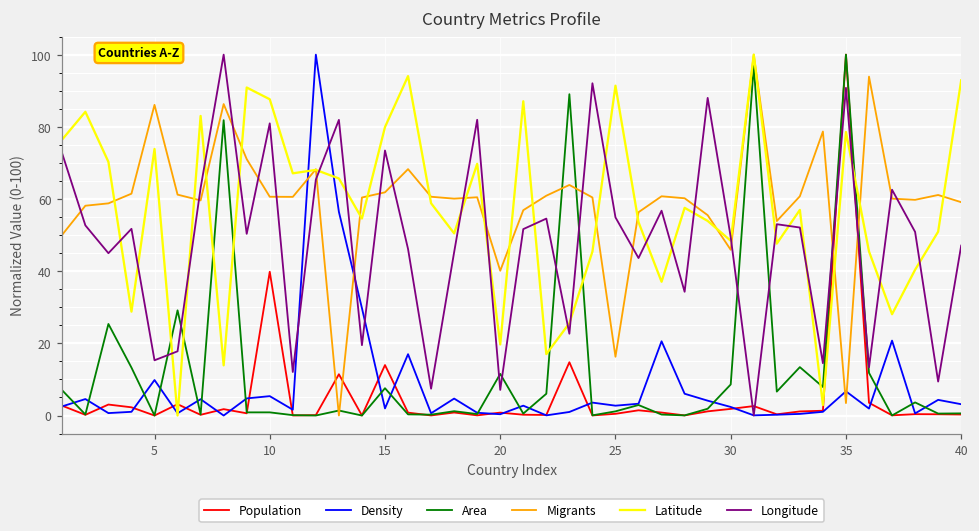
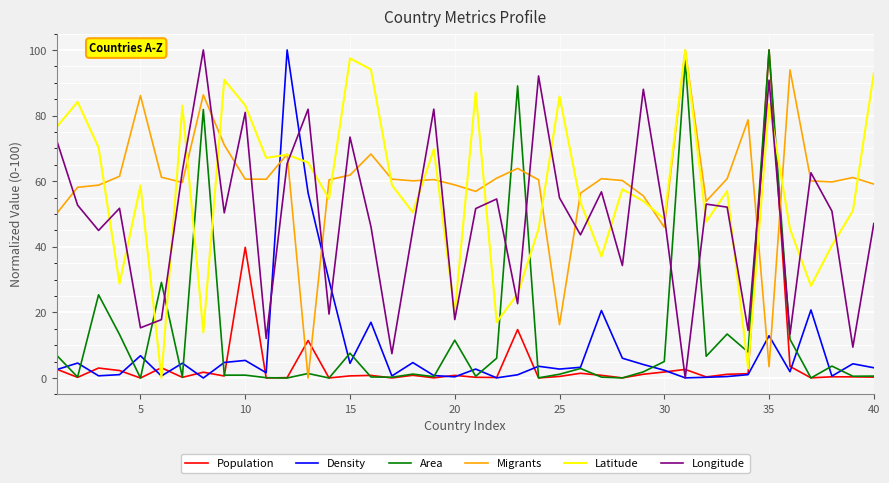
Density, 5: 10 -> 7
Latitude, 5: 74 -> 59
Latitude, 10: 88 -> 83
Population, 15: 14 -> 1
Density, 15: 2 -> 4
Latitude, 15: 80 -> 97
Migrants, 20: 40 -> 59
Longitude, 20: 7 -> 18
Latitude, 25: 91 -> 86
Area, 30: 9 -> 5
Density, 35: 7 -> 13
Latitude, 35: 79 -> 84
